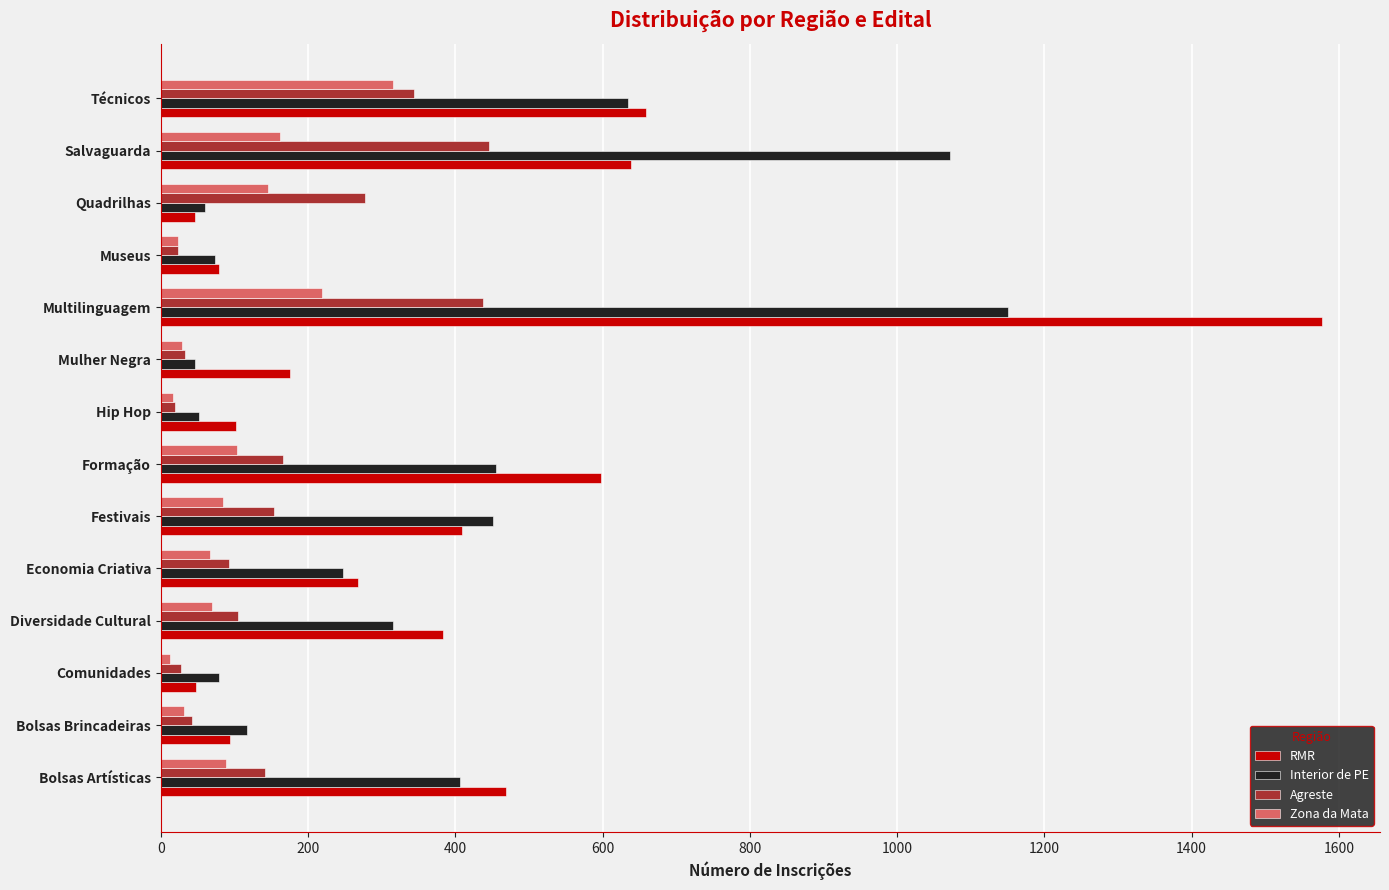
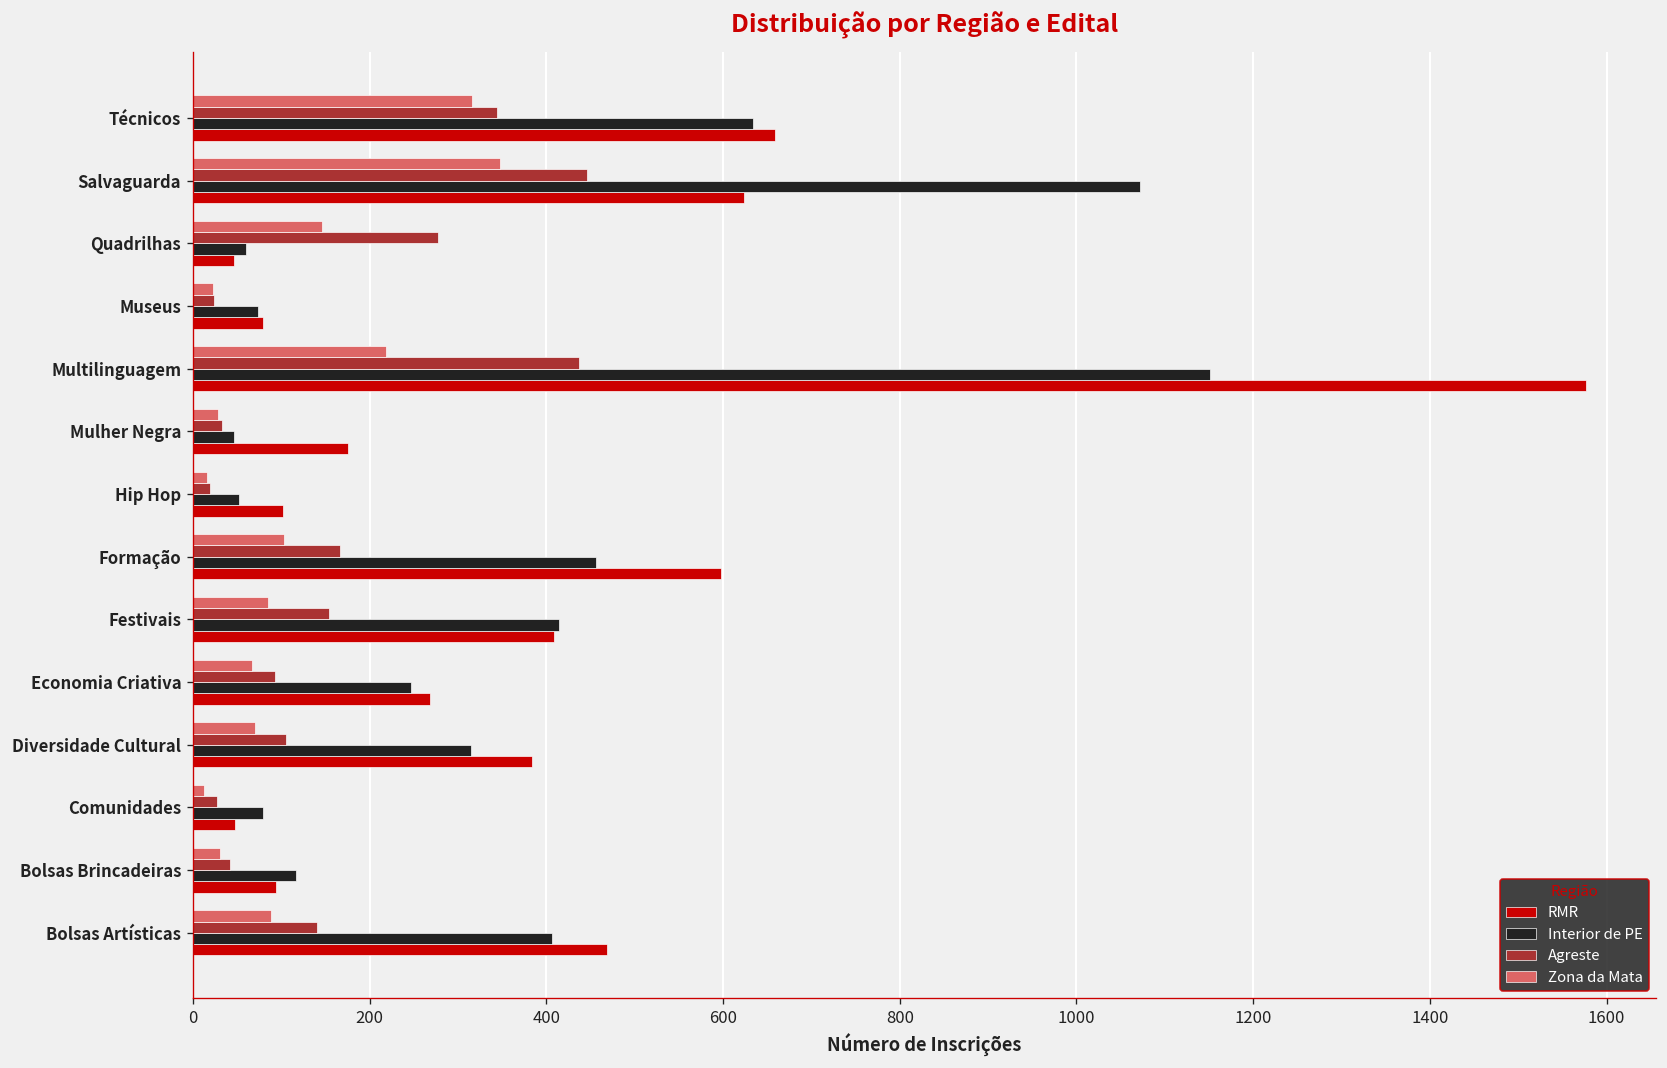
Zona da Mata, Salvaguarda: 160 -> 350
RMR, Salvaguarda: 640 -> 620
Interior de PE, Festivais: 450 -> 410
